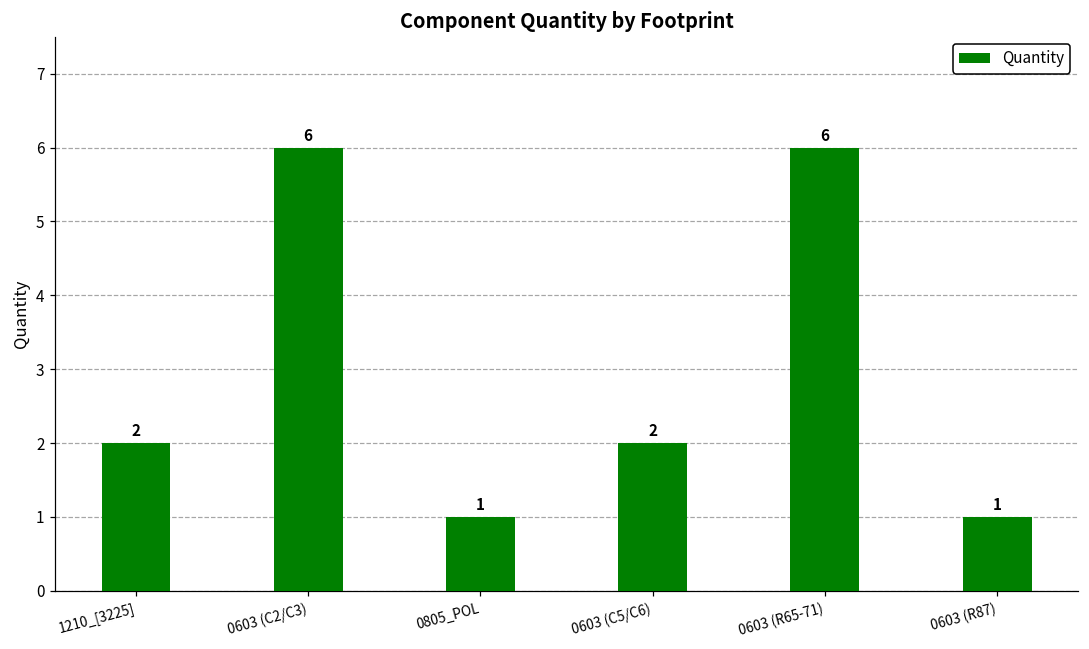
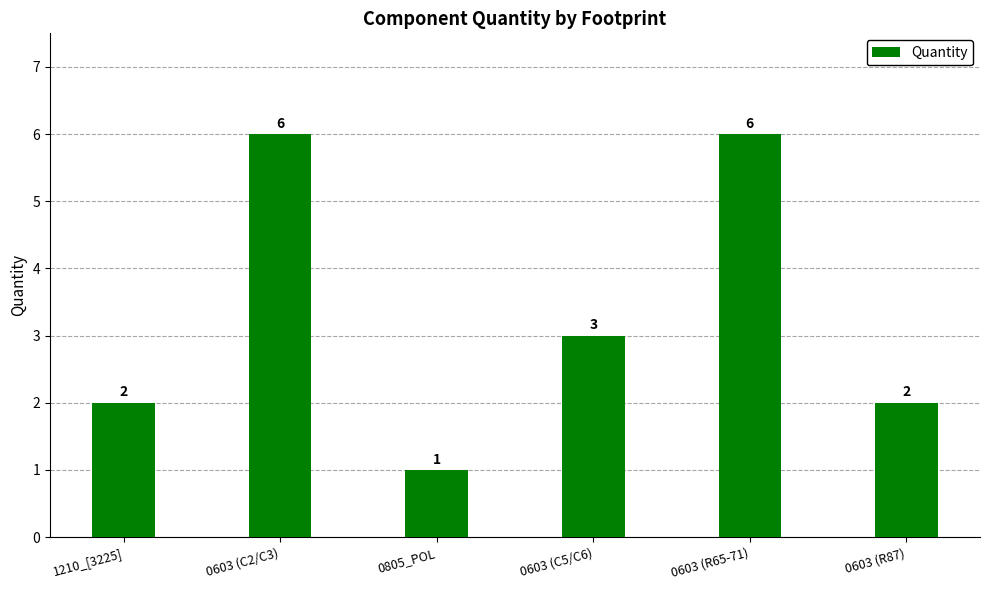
0603 (C5/C6): 2 -> 3
0603 (R87): 1 -> 2
